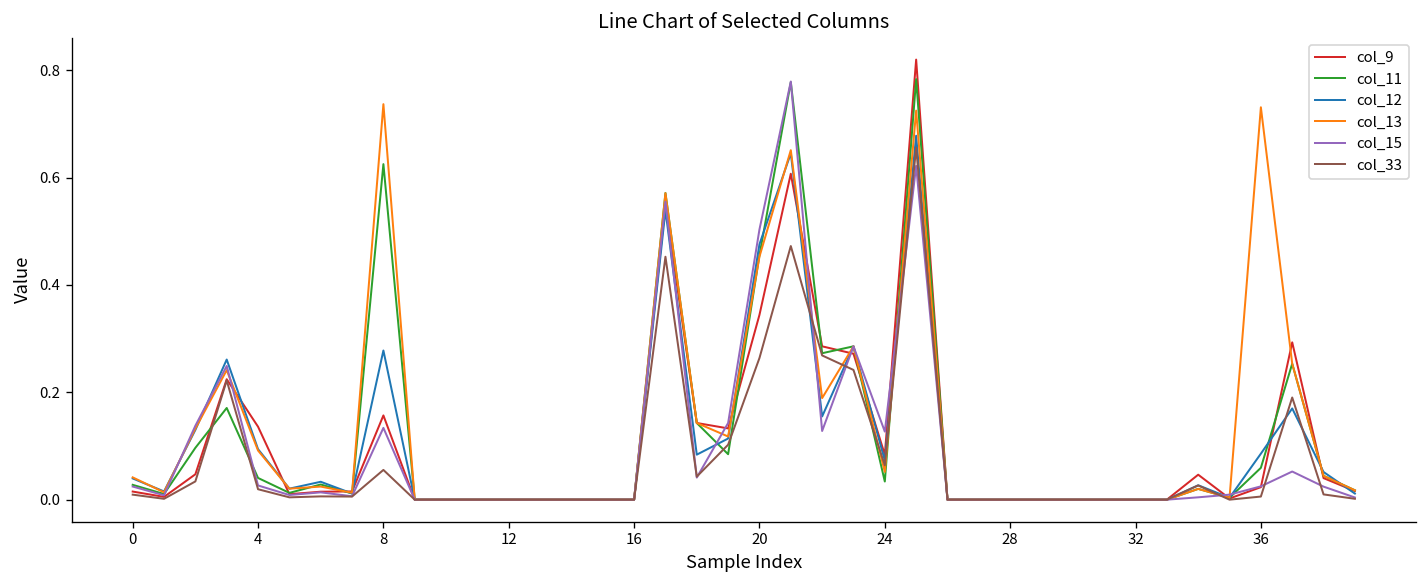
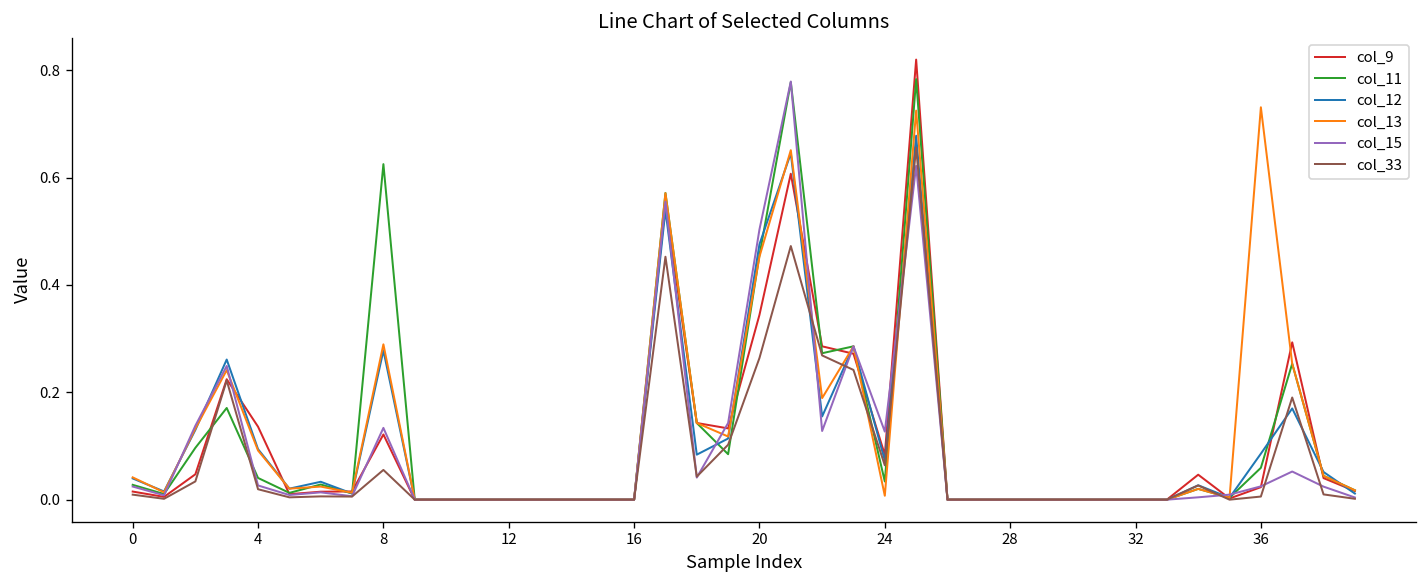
col_9, 8: 0.16 -> 0.12
col_13, 8: 0.74 -> 0.29
col_13, 24: 0.05 -> 0.01
